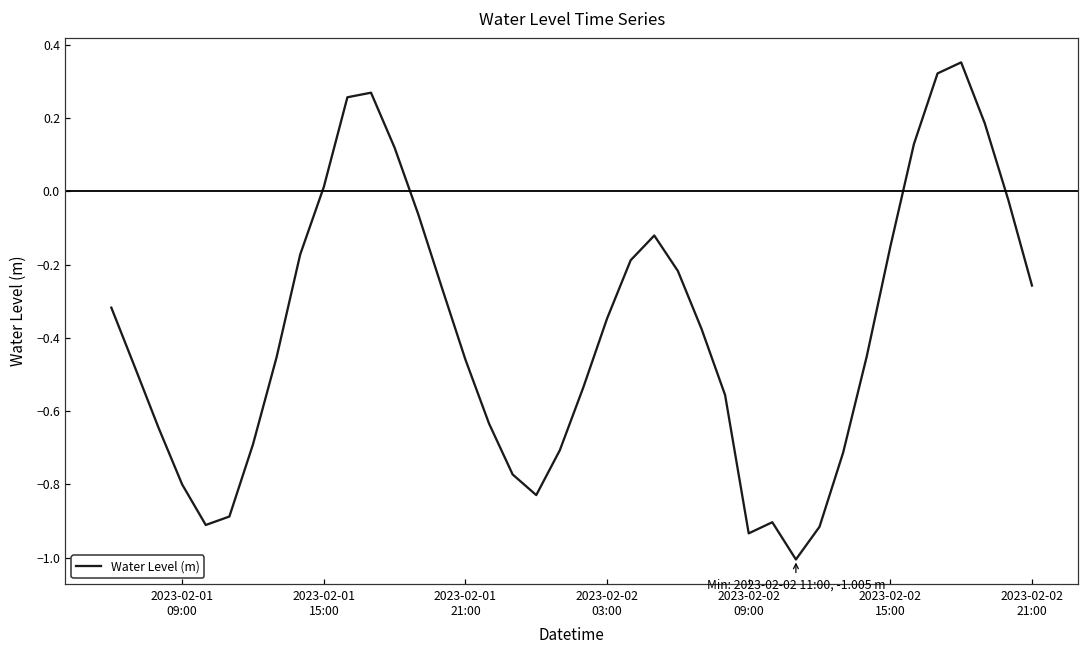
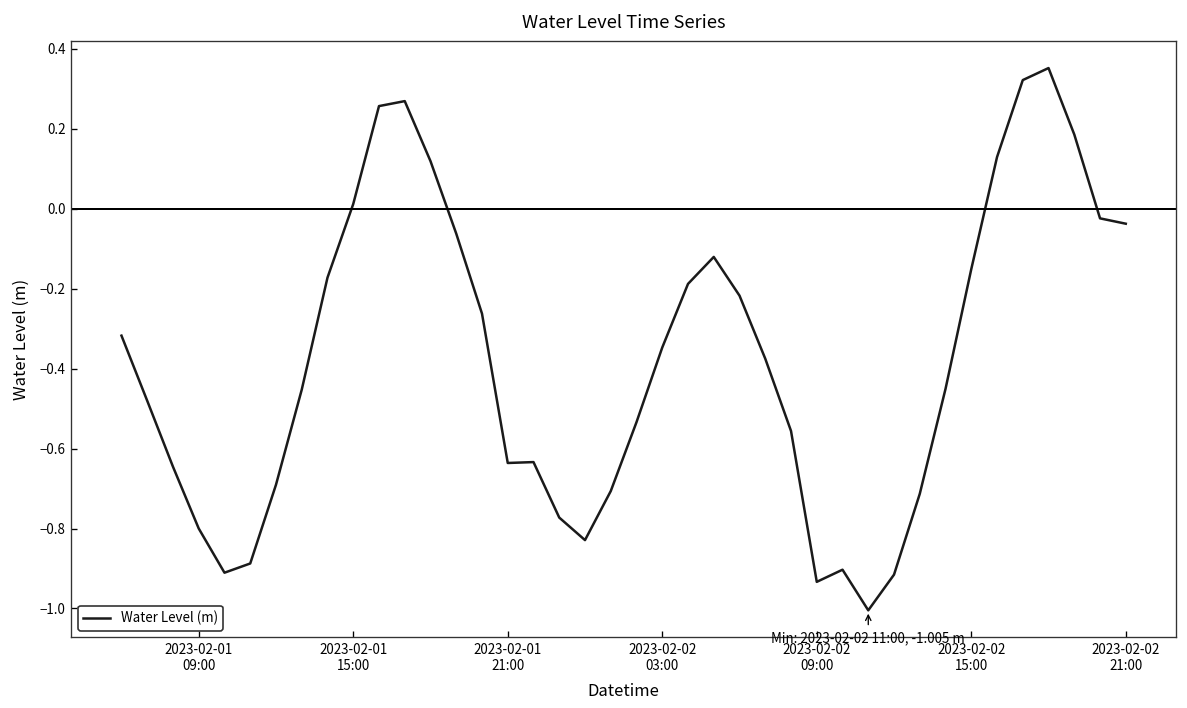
2023-02-01 21:00: -0.46 -> -0.64
2023-02-02 21:00: -0.26 -> -0.04
